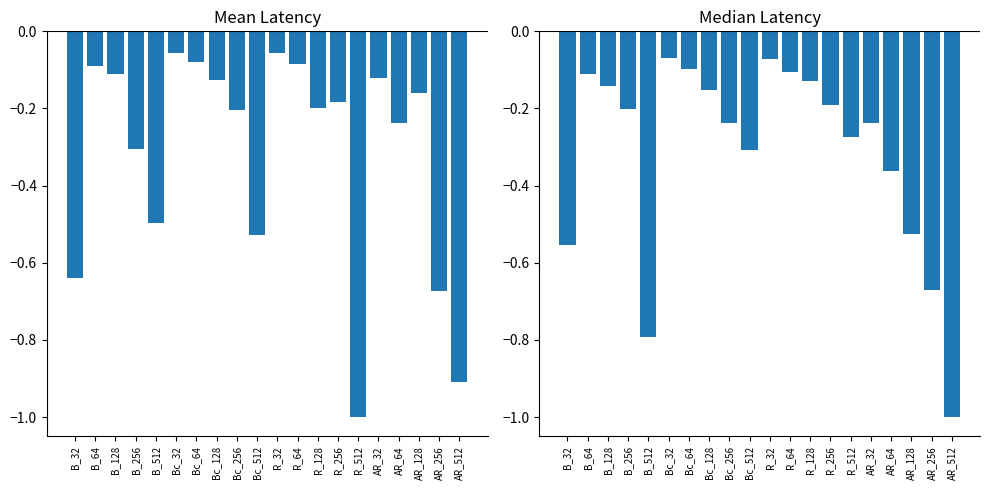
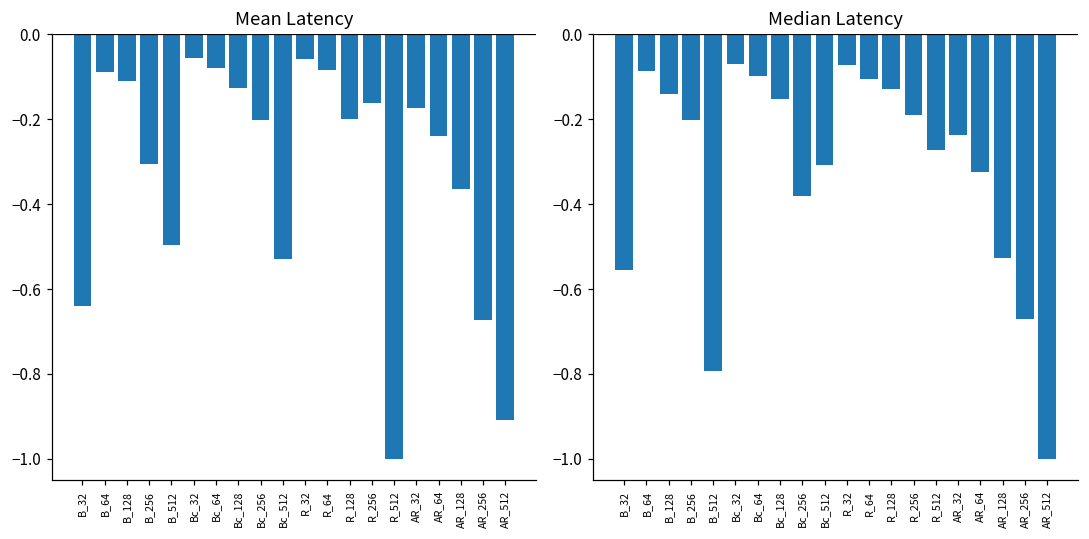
Mean Latency, R_256: -0.18 -> -0.16
Mean Latency, AR_32: -0.12 -> -0.17
Mean Latency, AR_128: -0.16 -> -0.37
Median Latency, B_64: -0.11 -> -0.09
Median Latency, Bc_256: -0.24 -> -0.38
Median Latency, AR_64: -0.36 -> -0.32
